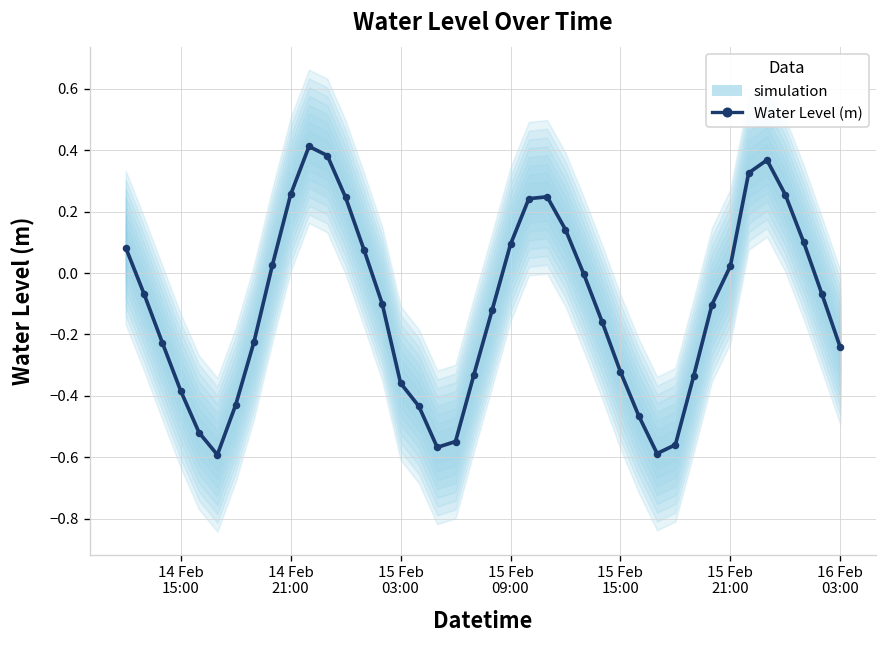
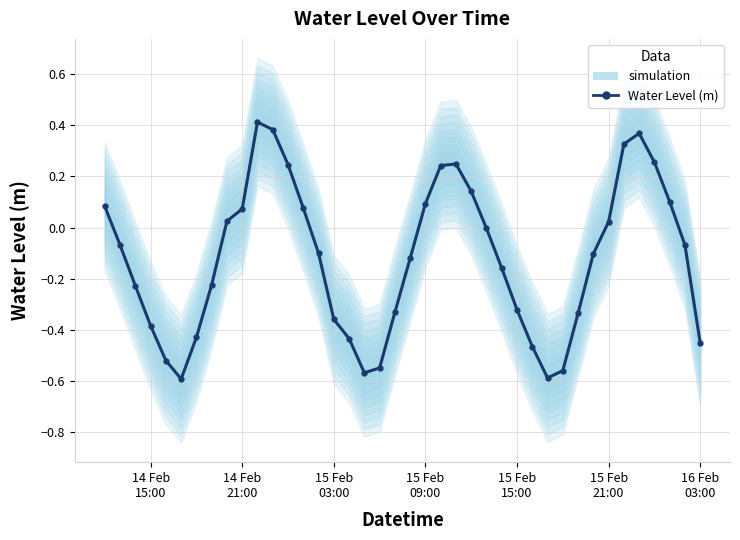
Water Level (m), 14 Feb 21:00: 0.26 -> 0.07
Water Level (m), 16 Feb 03:00: -0.24 -> -0.45
